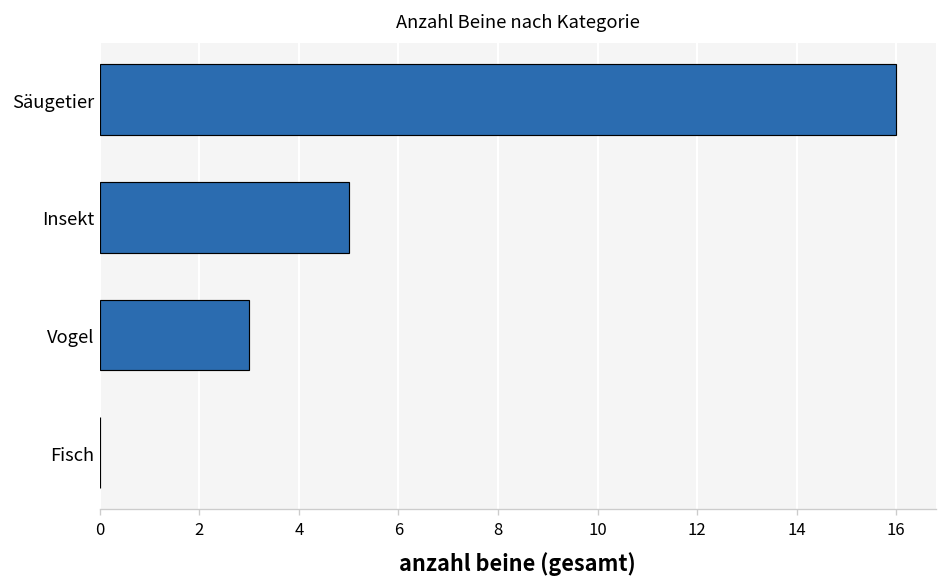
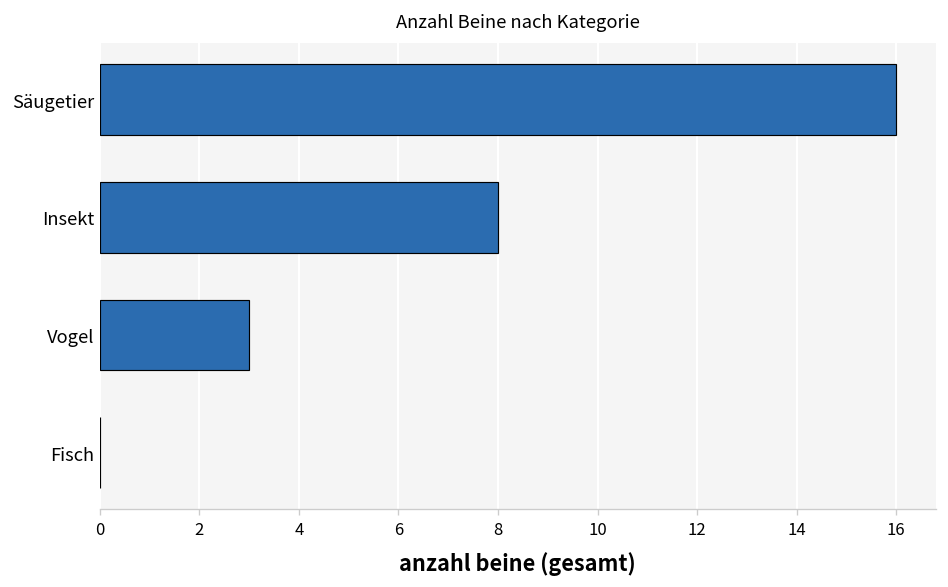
Insekt: 5 -> 8
